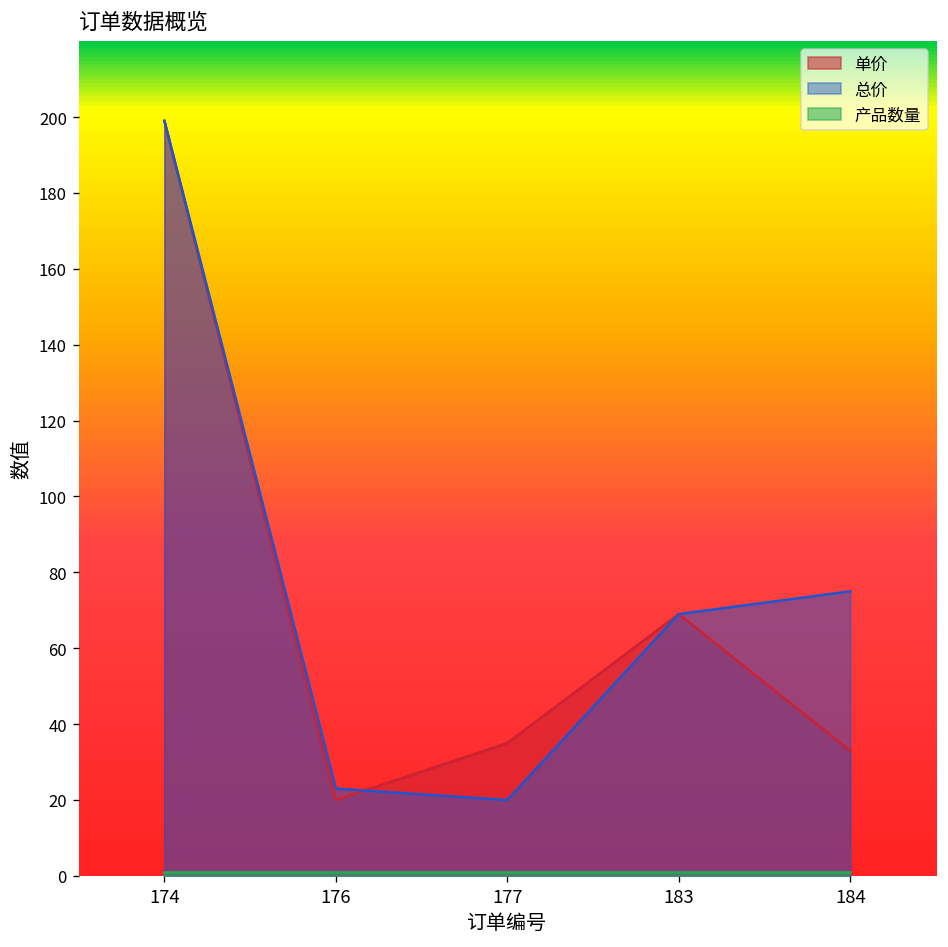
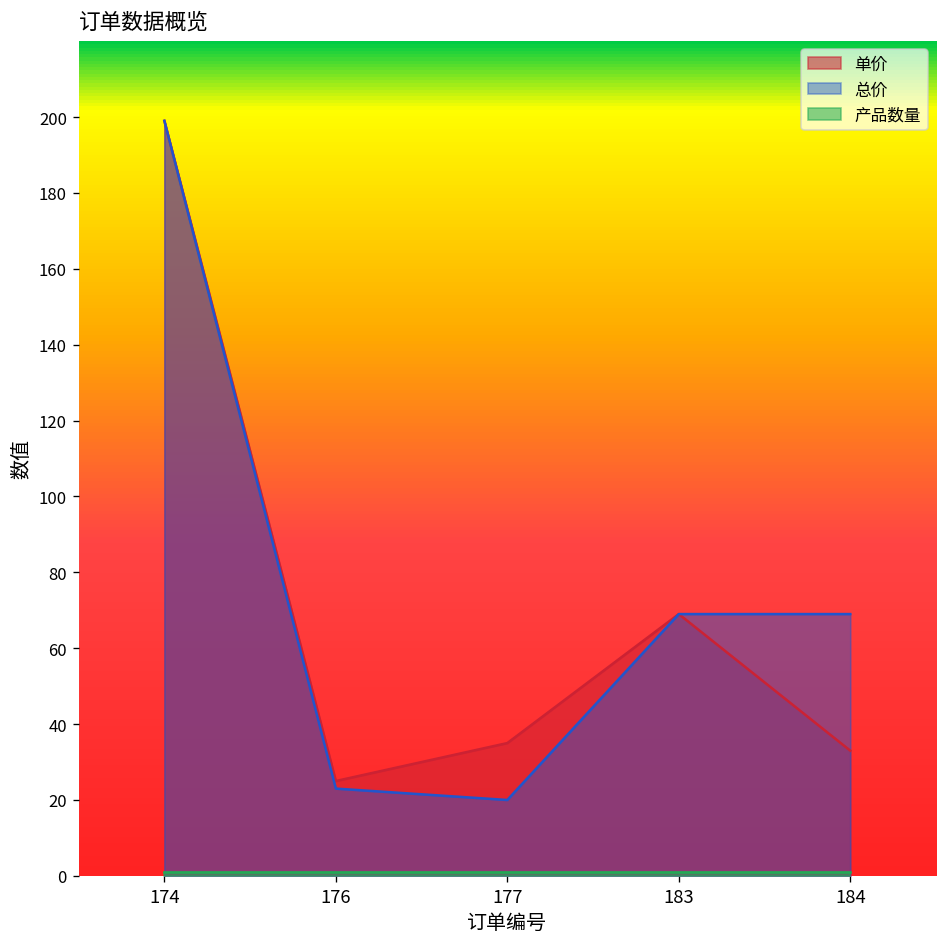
单价, 176: 20 -> 25
总价, 184: 75 -> 69
